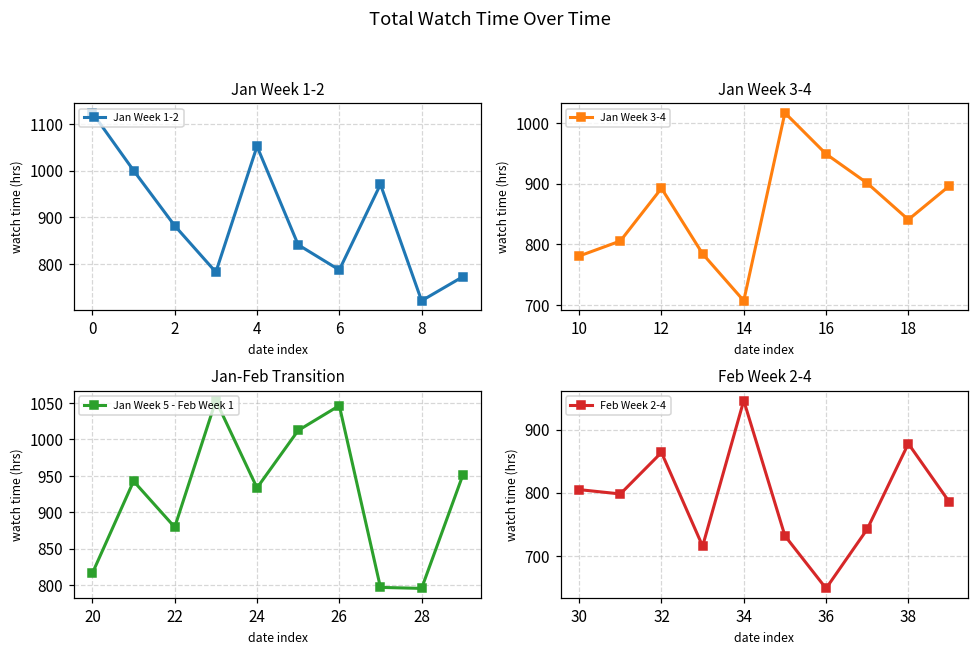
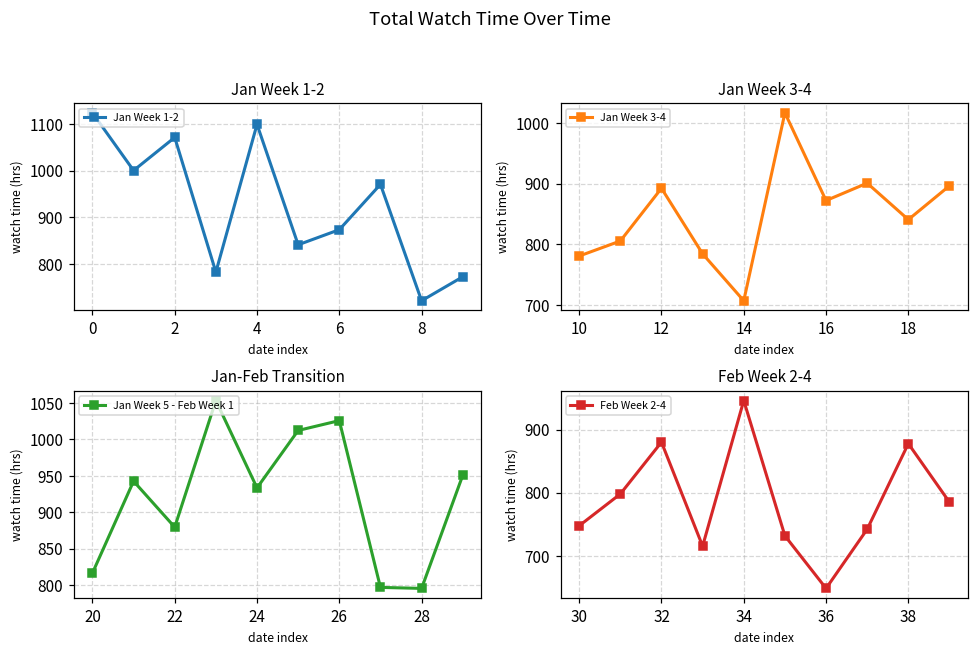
Jan Week 1-2, 2: 880 -> 1070
Jan Week 1-2, 4: 1050 -> 1100
Jan Week 1-2, 6: 790 -> 870
Jan Week 3-4, 16: 950 -> 870
Jan-Feb Transition, 26: 1050 -> 1030
Feb Week 2-4, 30: 800 -> 750
Feb Week 2-4, 32: 860 -> 880
